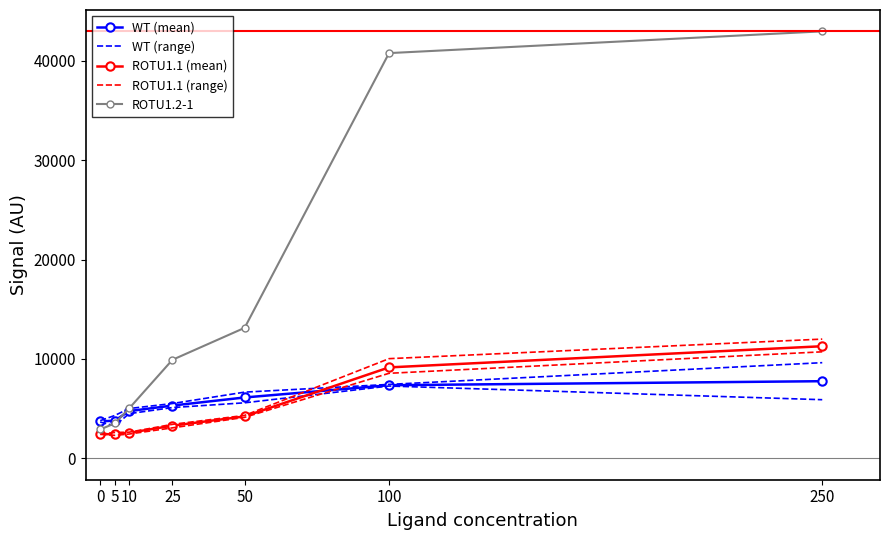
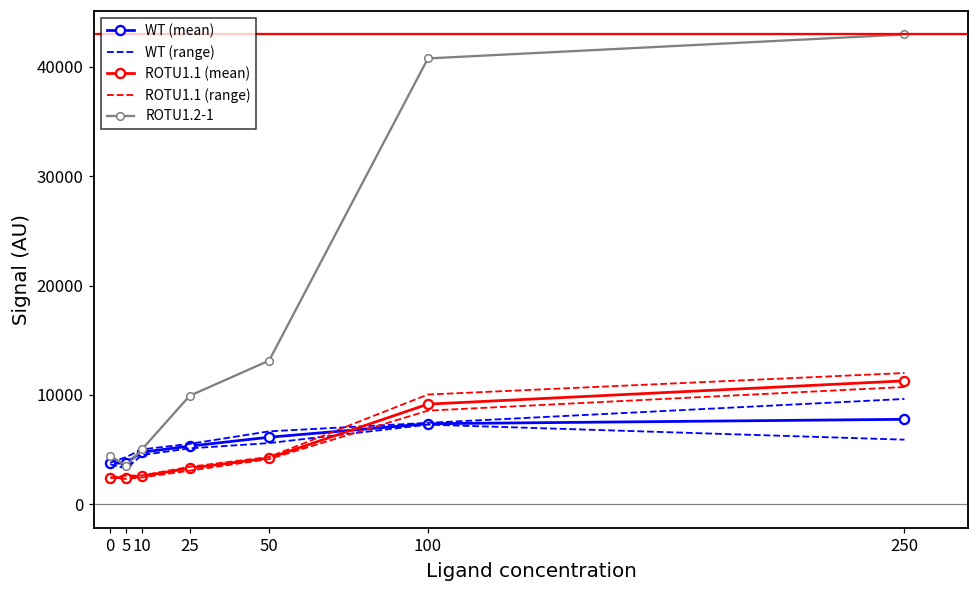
ROTU1.2-1, 0: 3000 -> 4000
